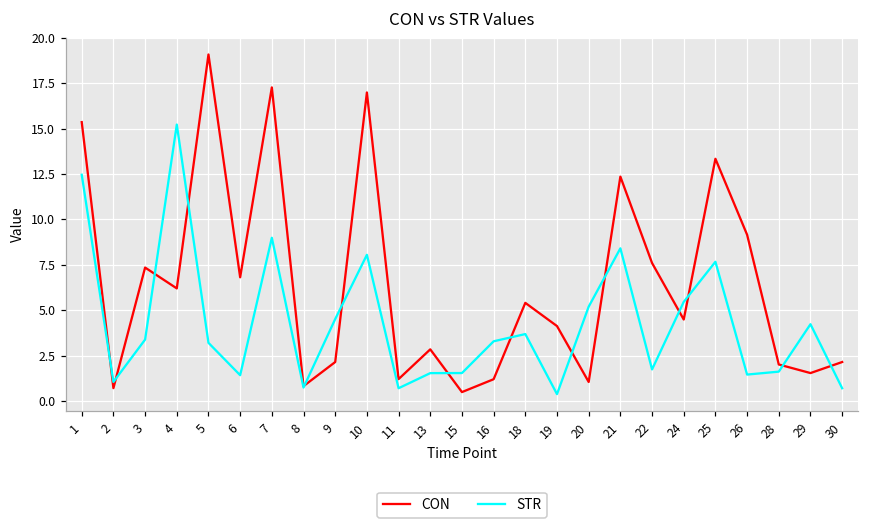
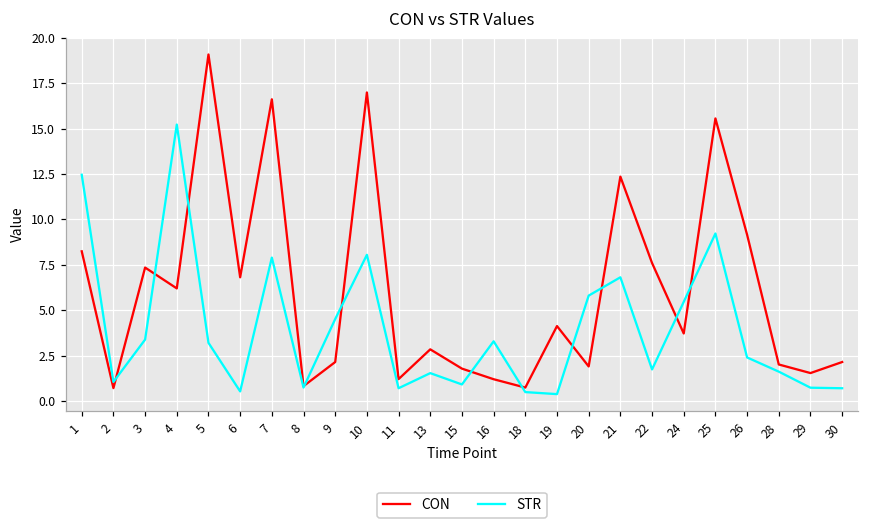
CON, 1: 15.4 -> 8.2
STR, 6: 1.4 -> 0.5
CON, 7: 17.3 -> 16.6
STR, 7: 9.0 -> 7.9
CON, 15: 0.5 -> 1.8
STR, 15: 1.5 -> 0.9
CON, 18: 5.4 -> 0.7
STR, 18: 3.7 -> 0.5
CON, 20: 1.0 -> 1.9
STR, 20: 5.2 -> 5.8
STR, 21: 8.4 -> 6.8
CON, 24: 4.5 -> 3.7
CON, 25: 13.3 -> 15.6
STR, 25: 7.7 -> 9.2
STR, 26: 1.5 -> 2.4
STR, 29: 4.2 -> 0.7
